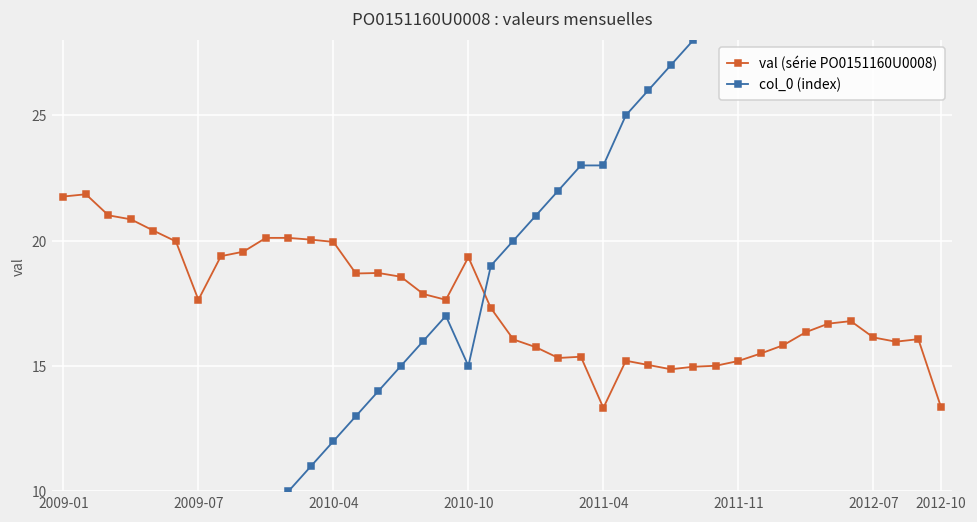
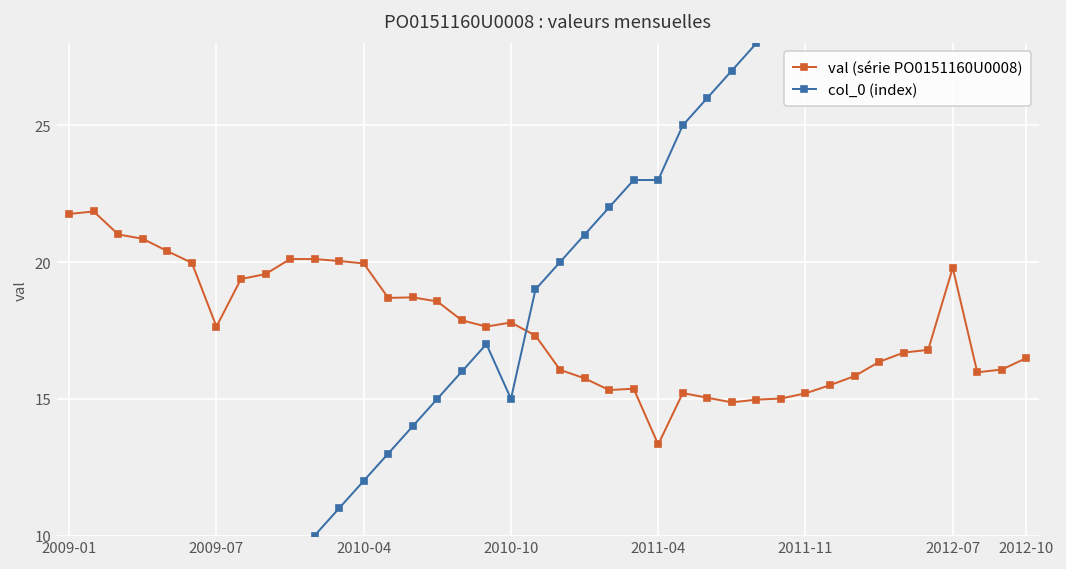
val (série PO0151160U0008), 2010-10: 19.3 -> 17.8
val (série PO0151160U0008), 2012-07: 16.1 -> 19.8
val (série PO0151160U0008), 2012-10: 13.4 -> 16.5
